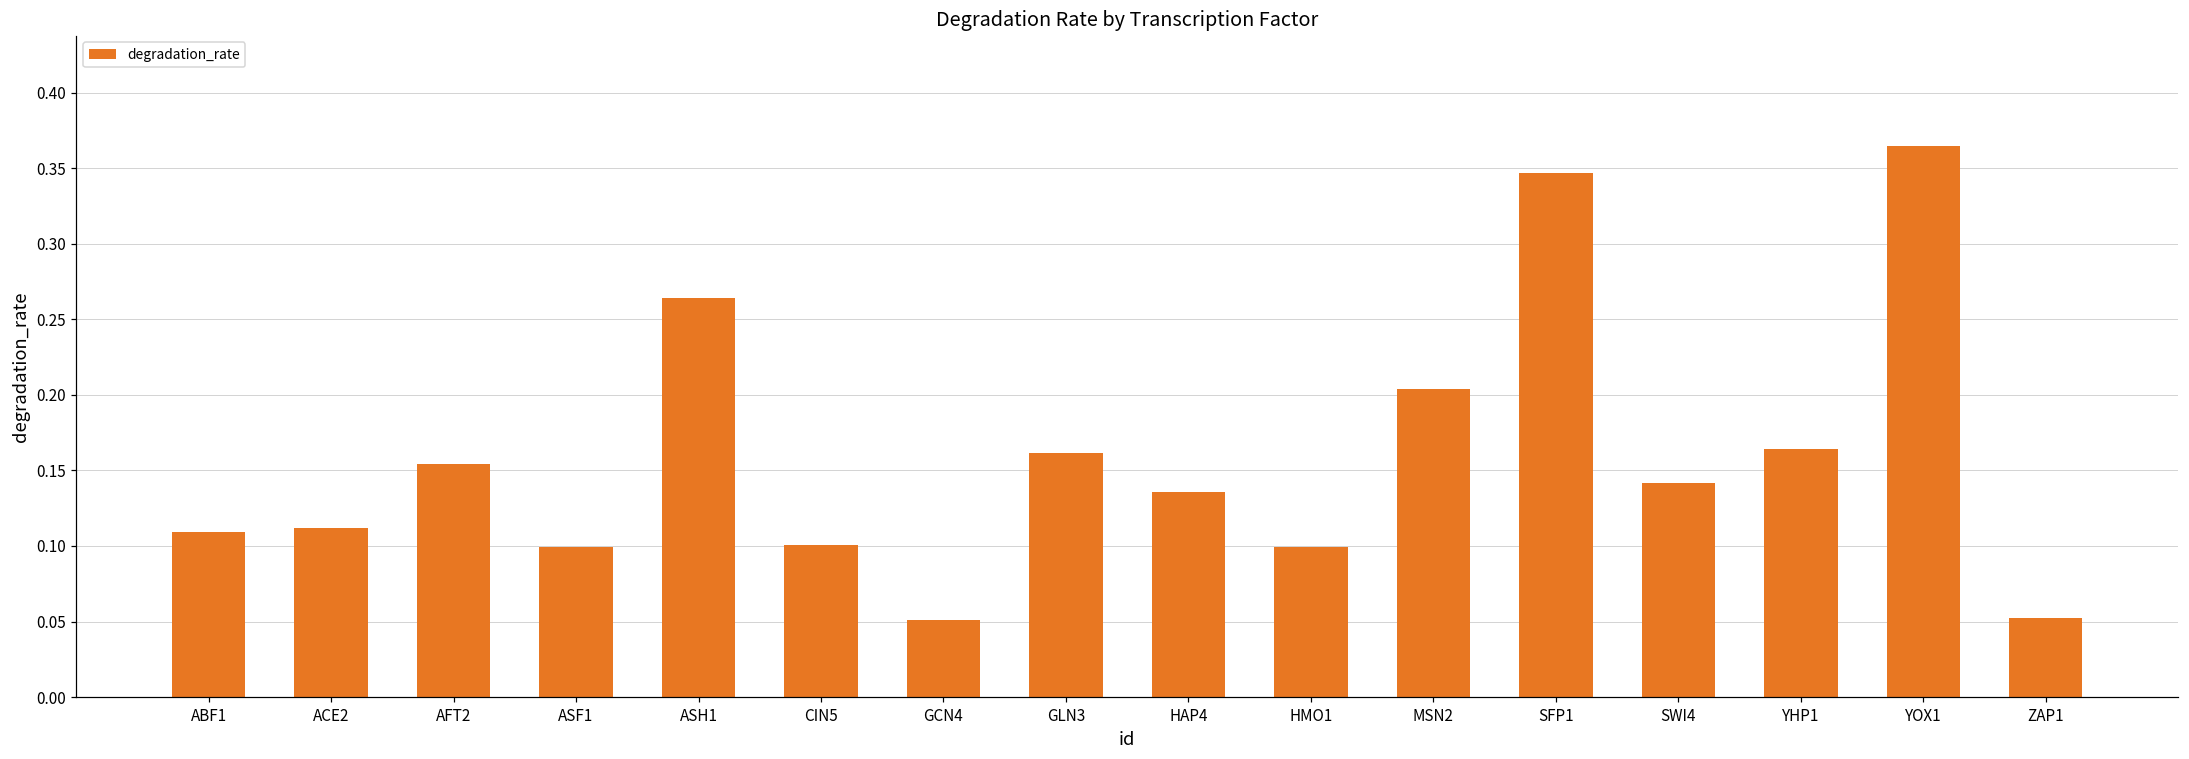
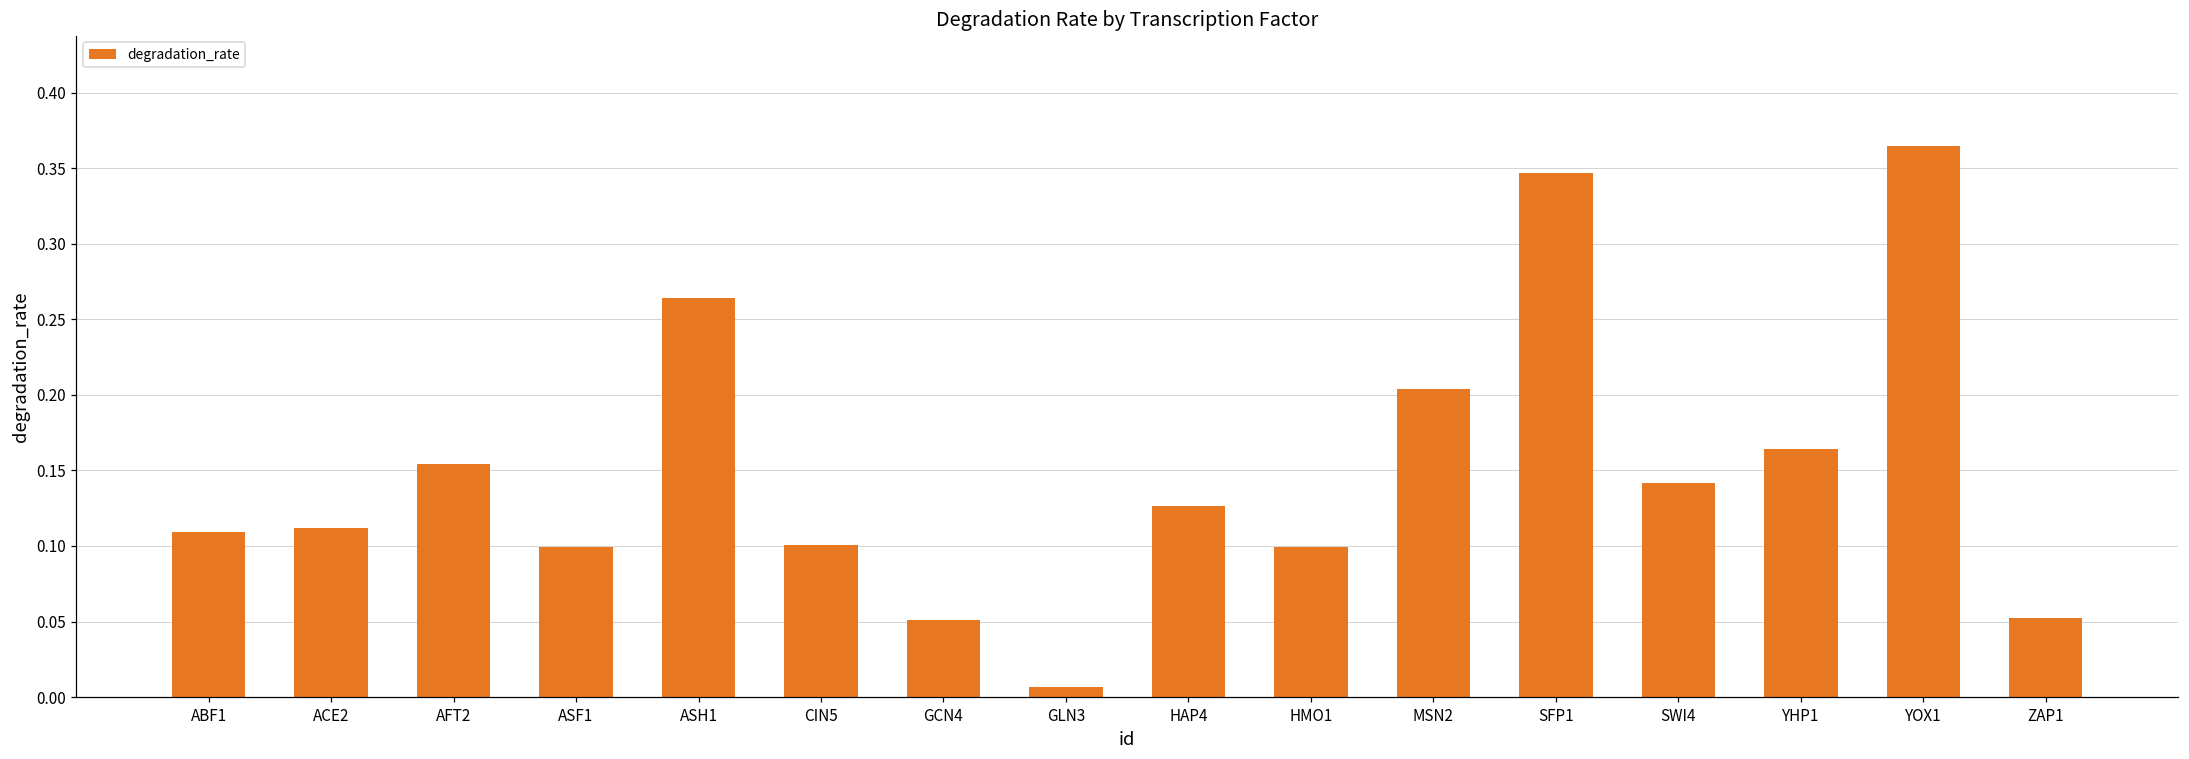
GLN3: 0.161 -> 0.007
HAP4: 0.136 -> 0.127
